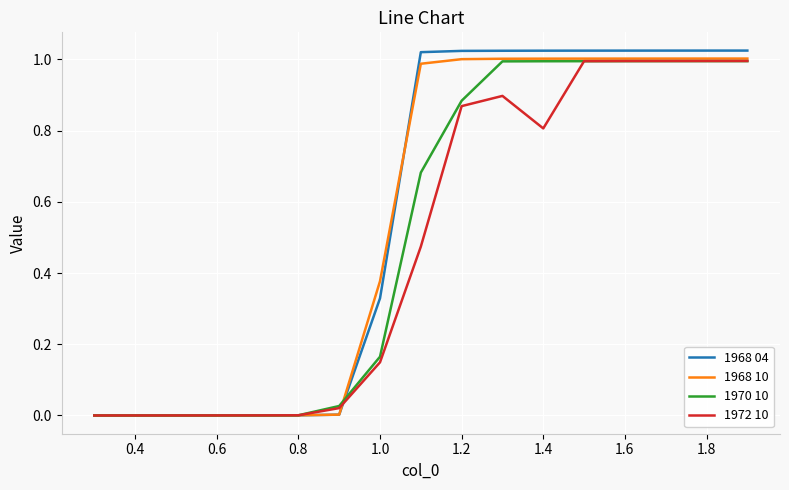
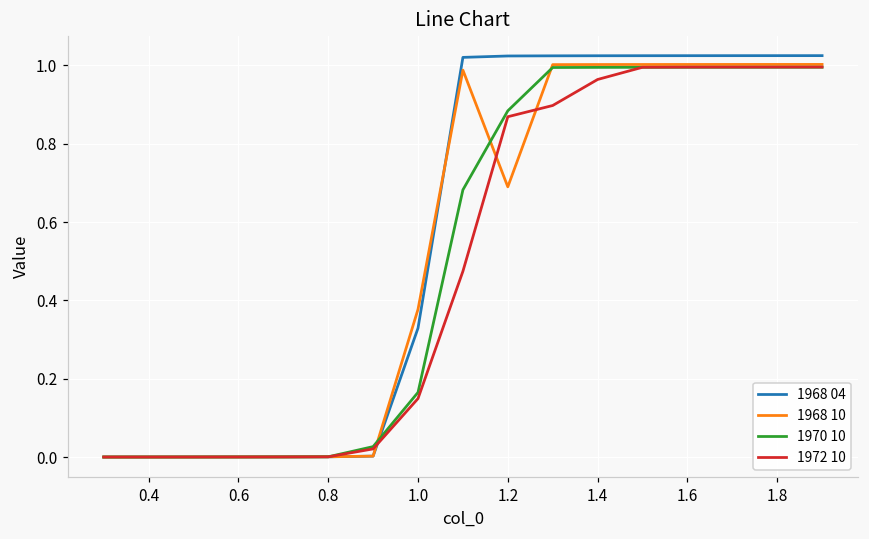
1968 10, 1.2: 1.00 -> 0.69
1972 10, 1.4: 0.81 -> 0.96
